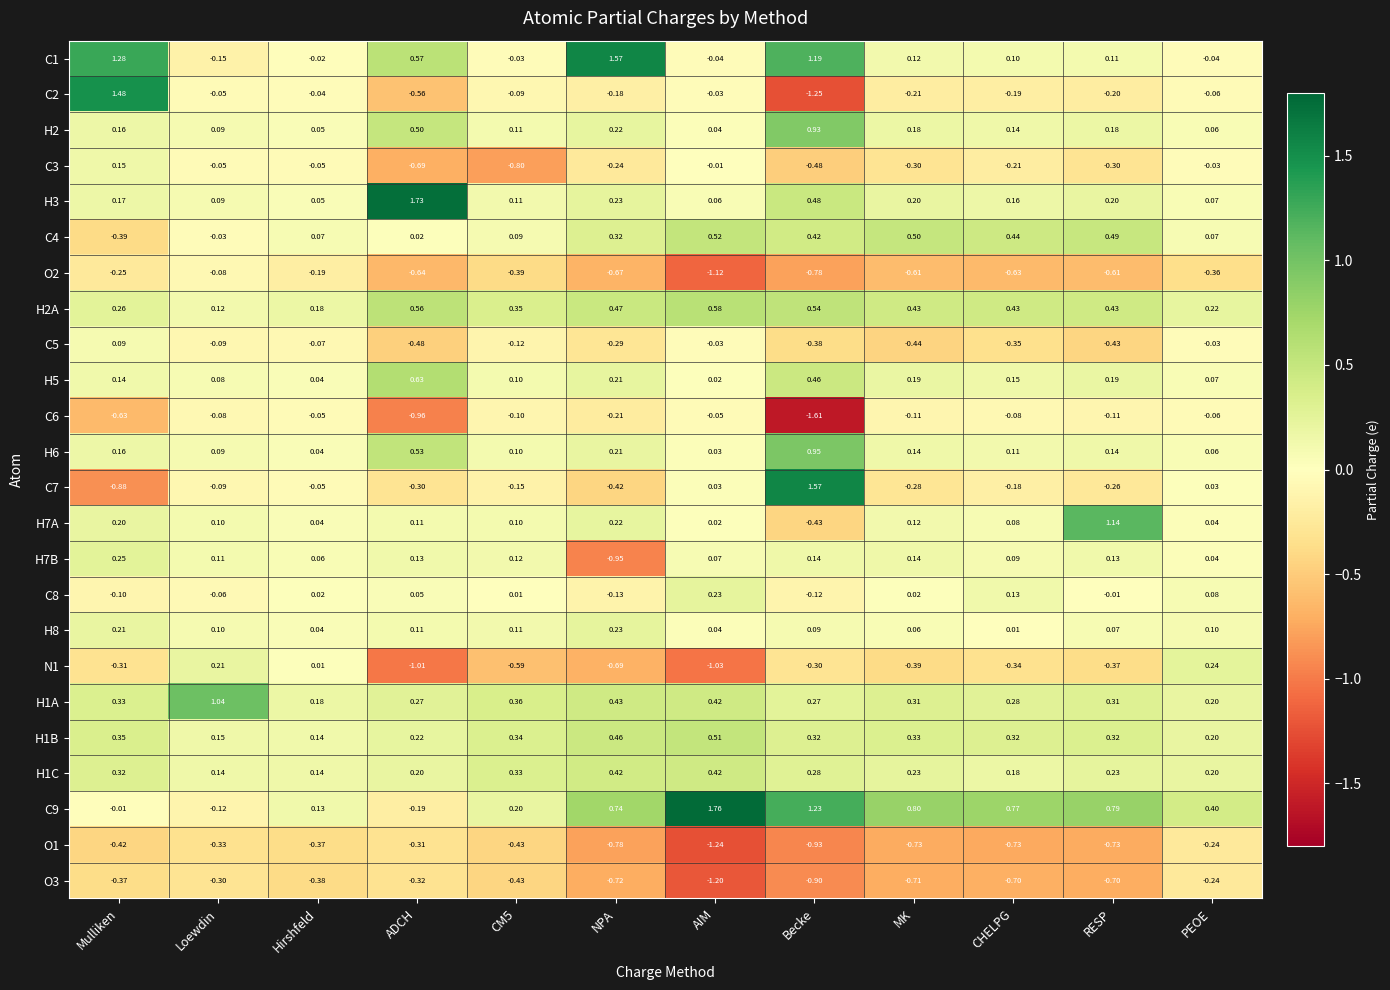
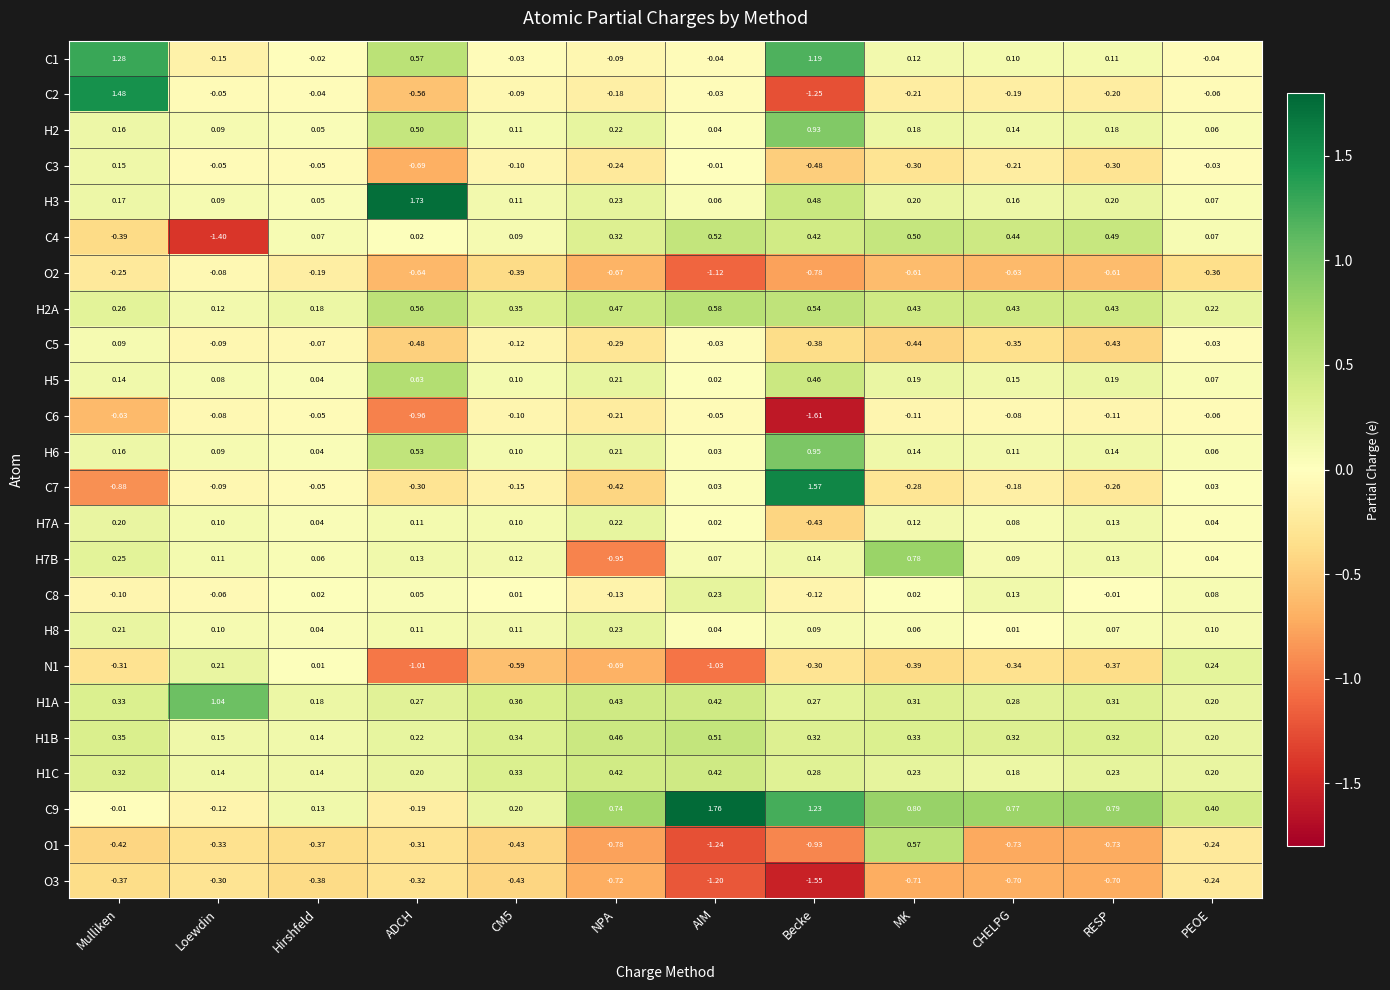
C1, NPA: 1.57 -> -0.09
C3, CM5: -0.80 -> -0.10
C4, Loewdin: -0.03 -> -1.40
H7A, RESP: 1.14 -> 0.13
H7B, MK: 0.14 -> 0.78
O1, MK: -0.73 -> 0.57
O3, Becke: -0.90 -> -1.55
